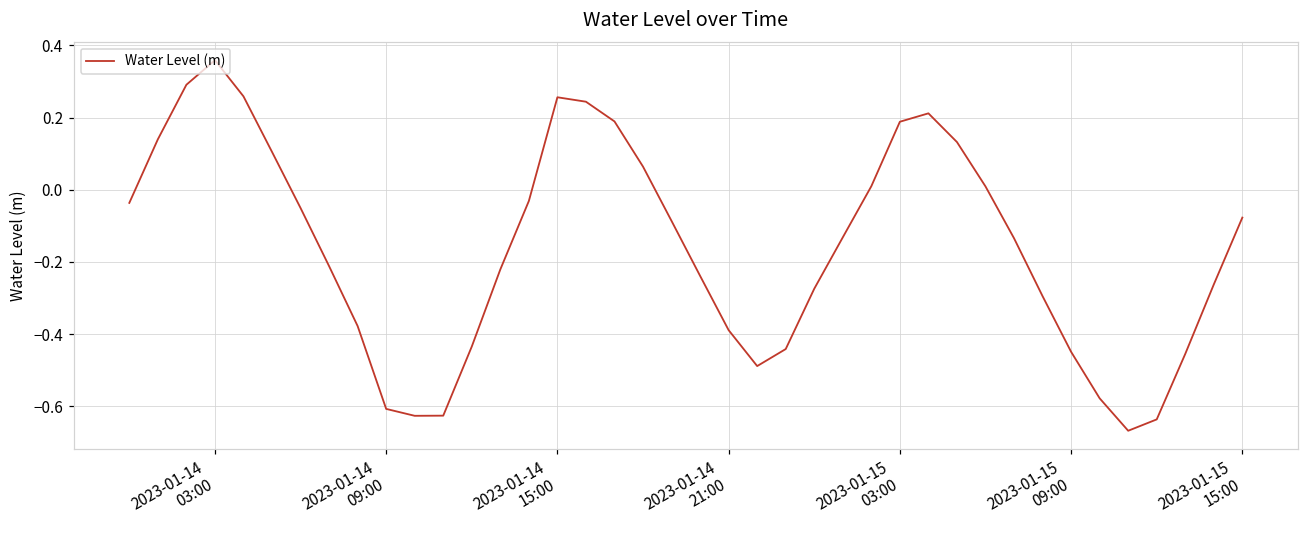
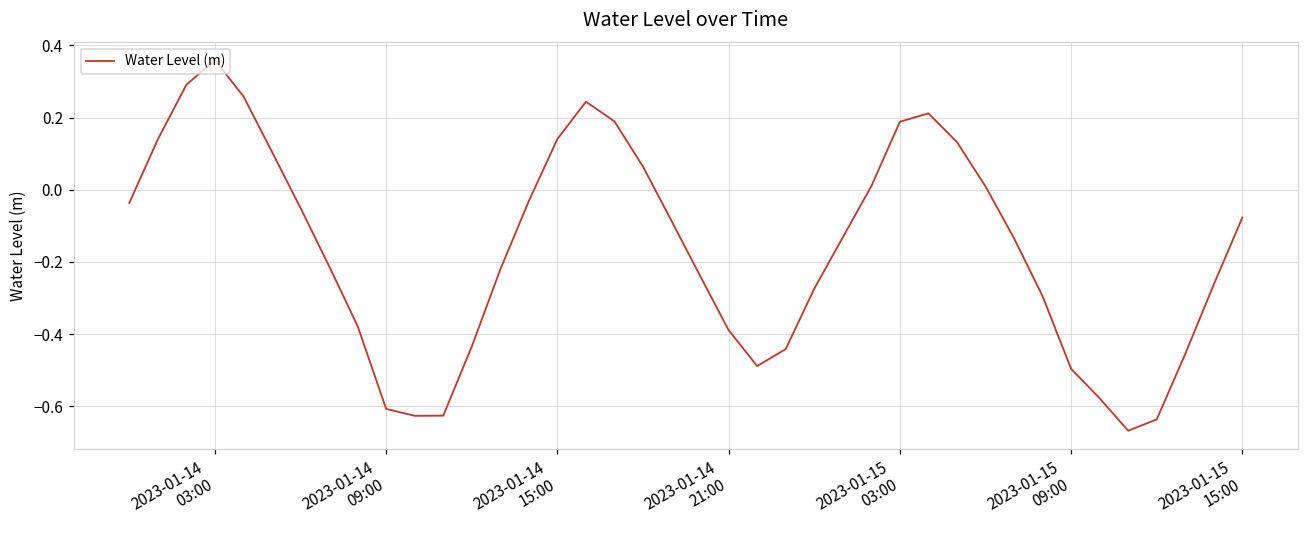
2023-01-14 15:00: 0.26 -> 0.14
2023-01-15 09:00: -0.45 -> -0.50
